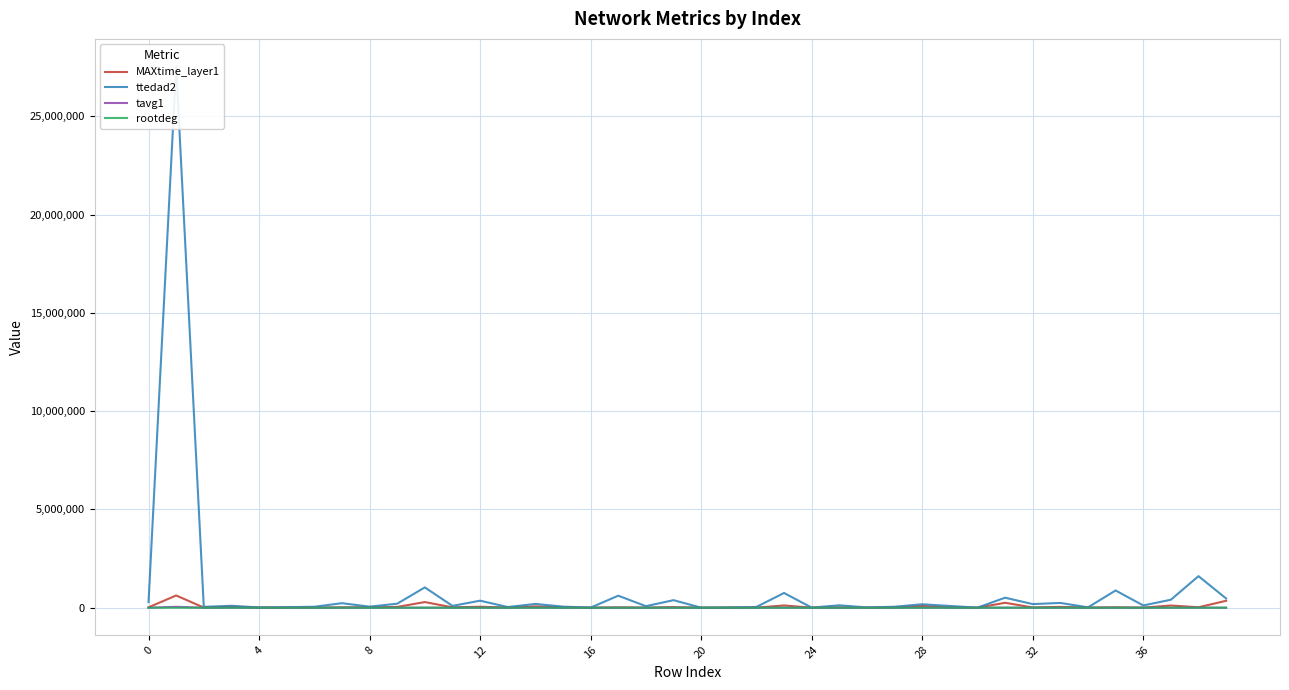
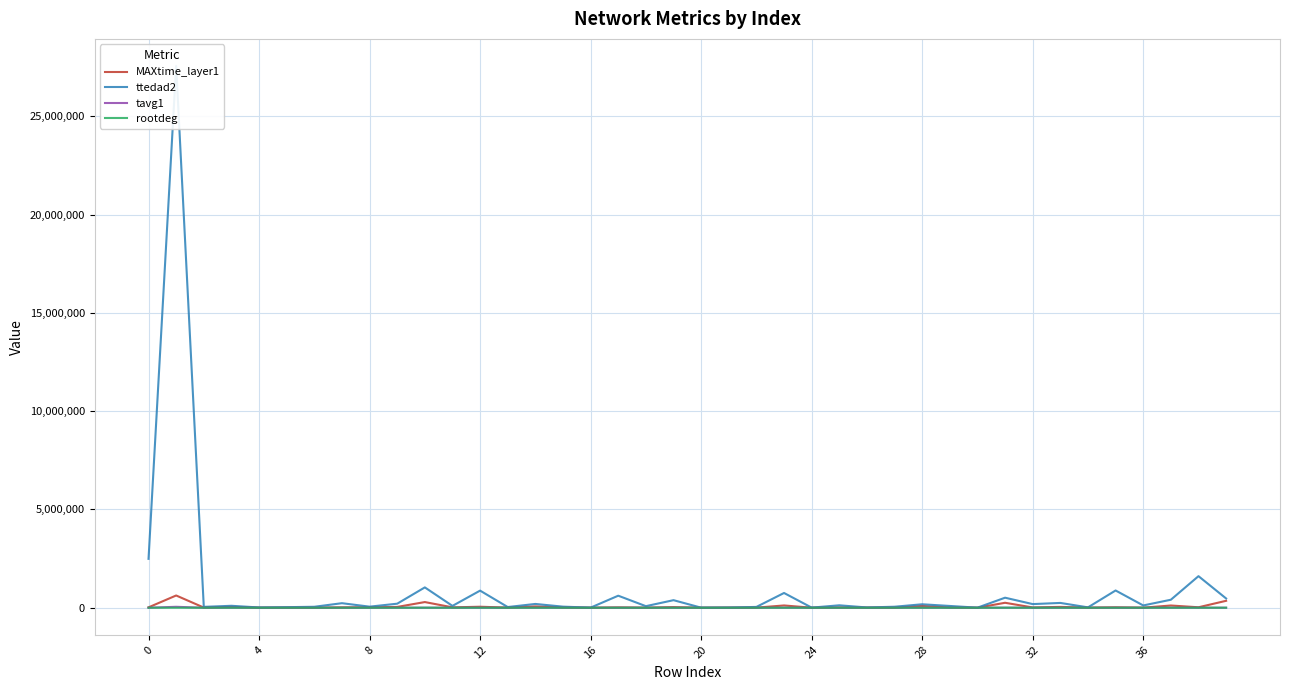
ttedad2, 0: 300,000 -> 2,500,000
ttedad2, 12: 400,000 -> 900,000
